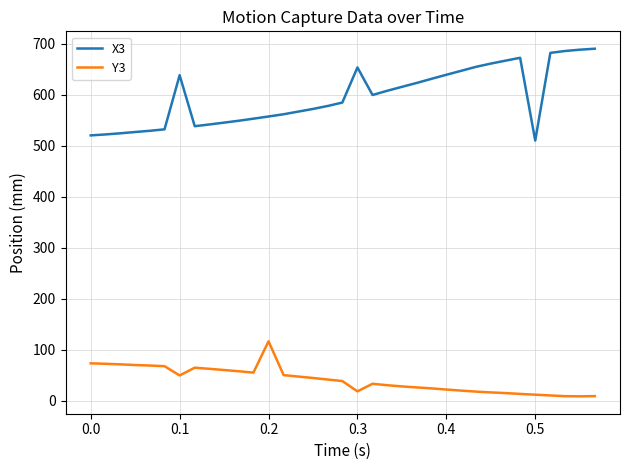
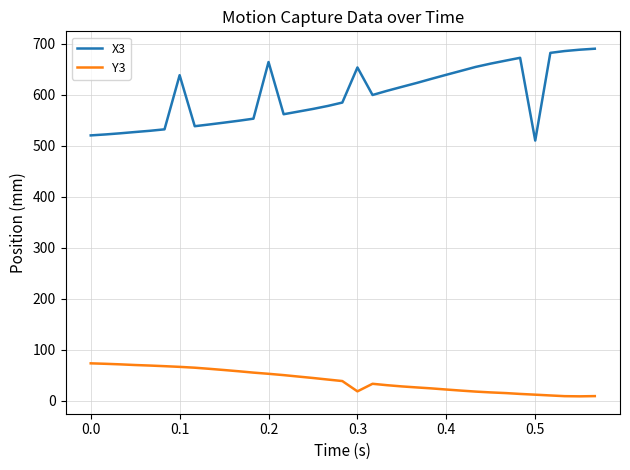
Y3, 0.1: 50 -> 70
X3, 0.2: 560 -> 660
Y3, 0.2: 120 -> 50
